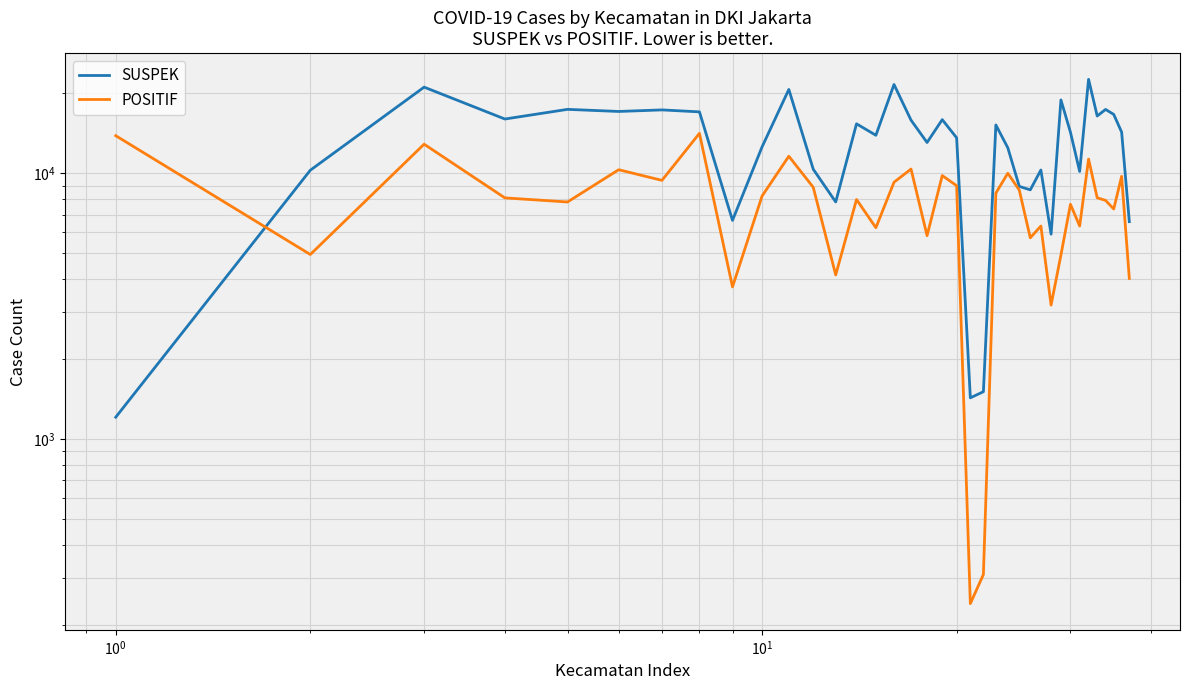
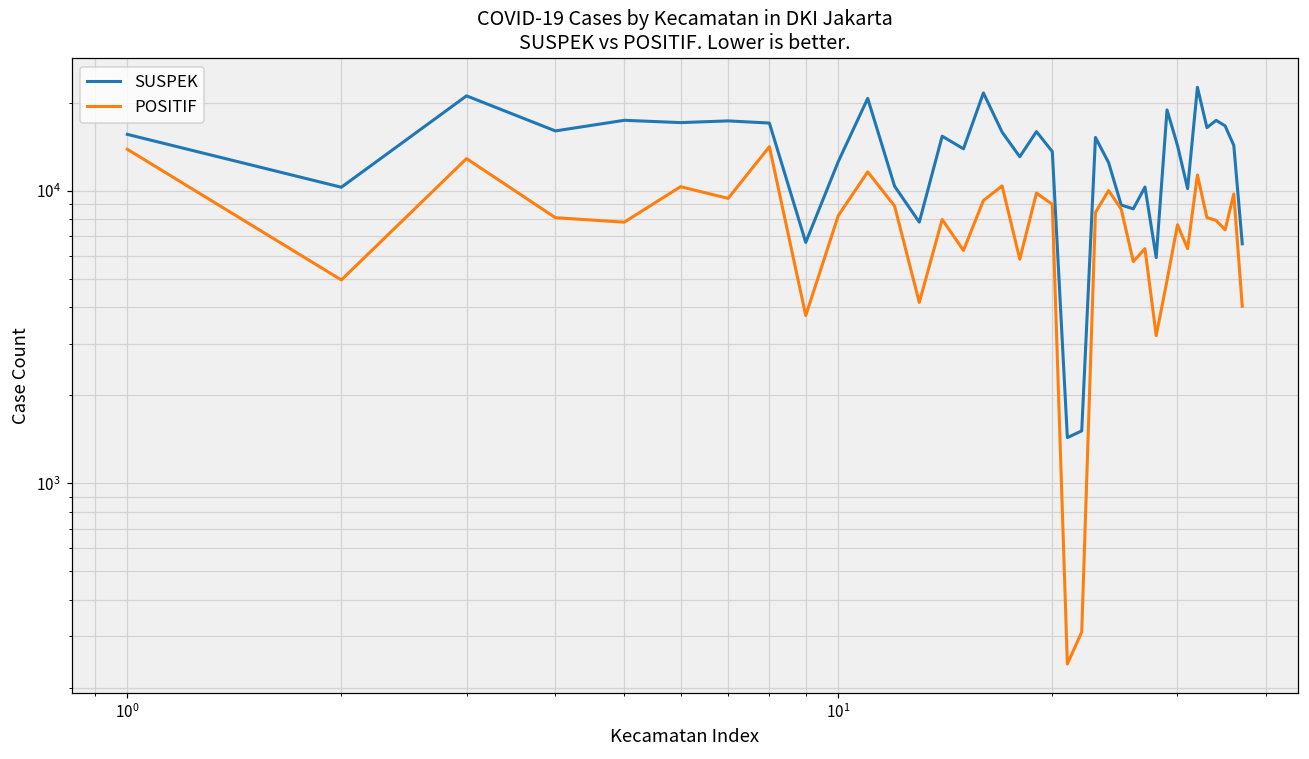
SUSPEK, 10^0: 1200 -> 16000
